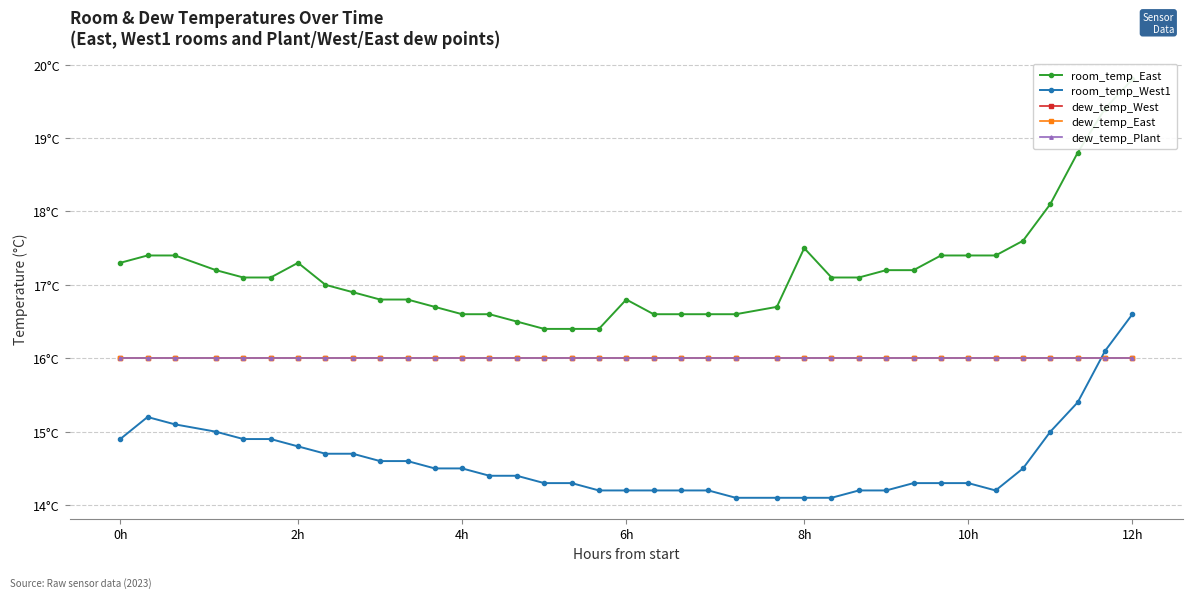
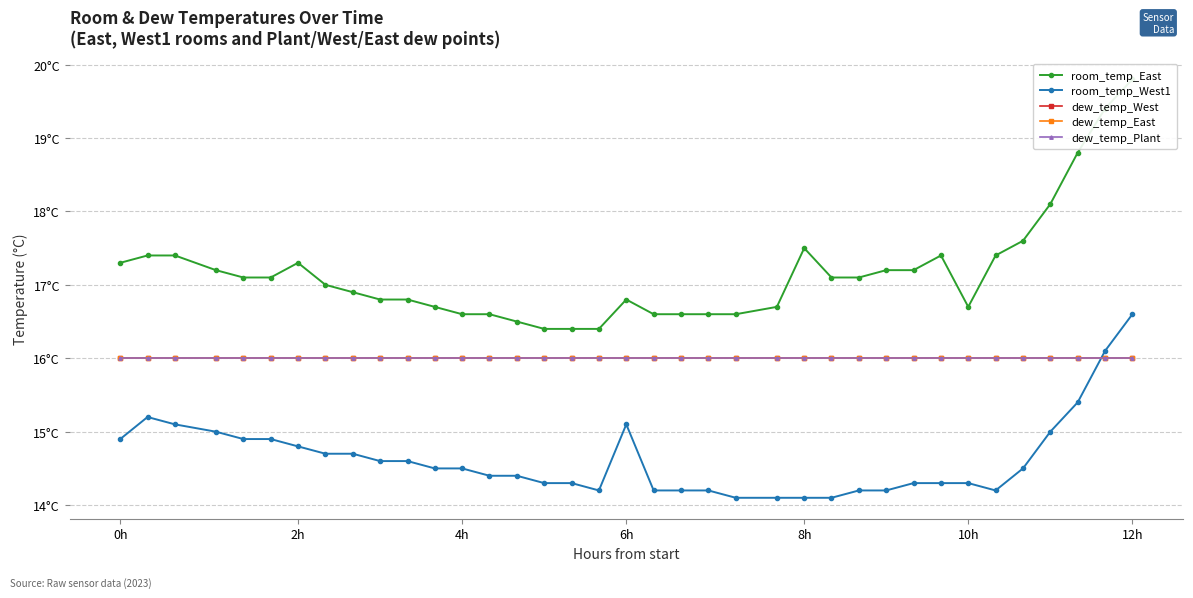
room_temp_West1, 6h: 14.2°C -> 15.1°C
room_temp_East, 10h: 17.4°C -> 16.7°C
